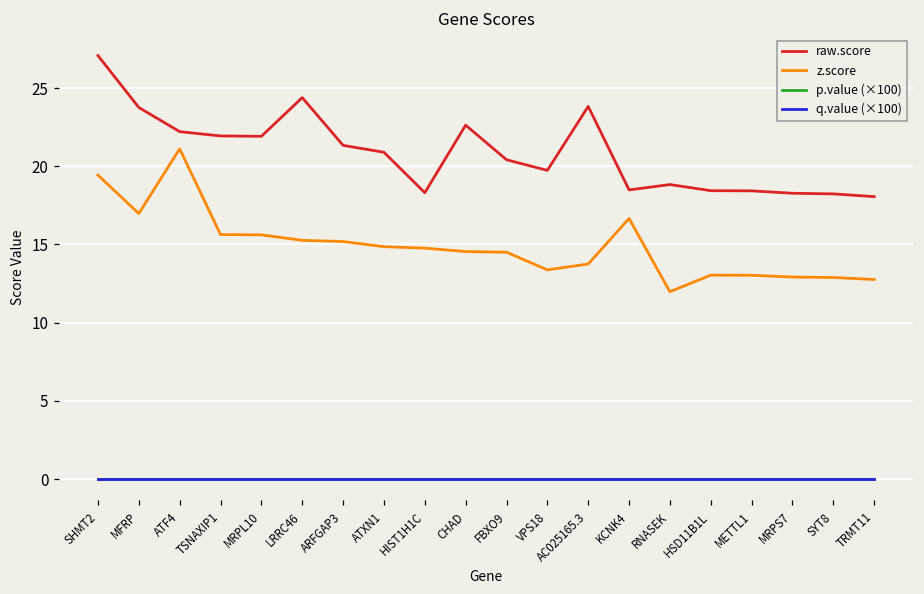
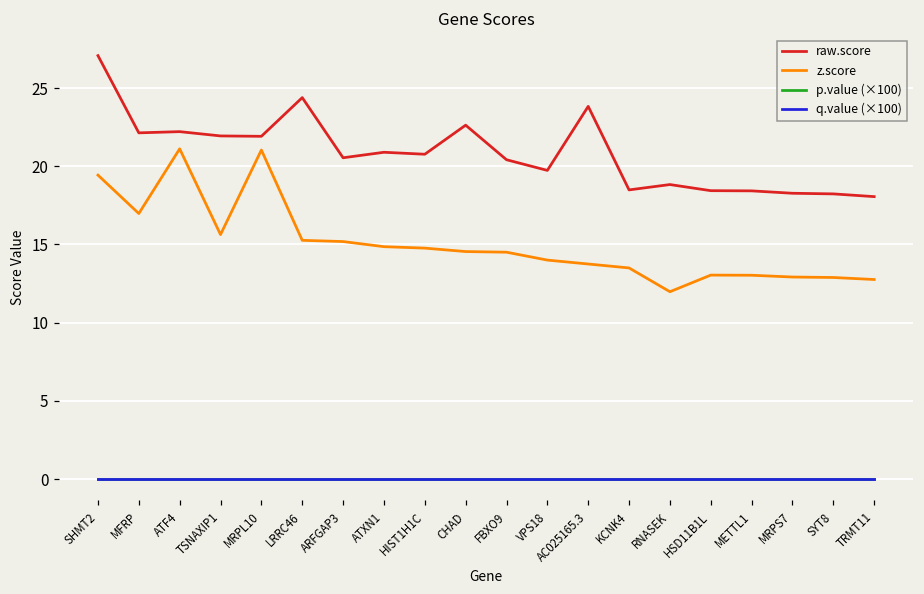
raw.score, MFRP: 23.8 -> 22.1
z.score, MRPL10: 15.6 -> 21.0
raw.score, ARFGAP3: 21.3 -> 20.5
raw.score, HIST1H1C: 18.3 -> 20.8
z.score, VPS18: 13.4 -> 14.0
z.score, KCNK4: 16.7 -> 13.5
